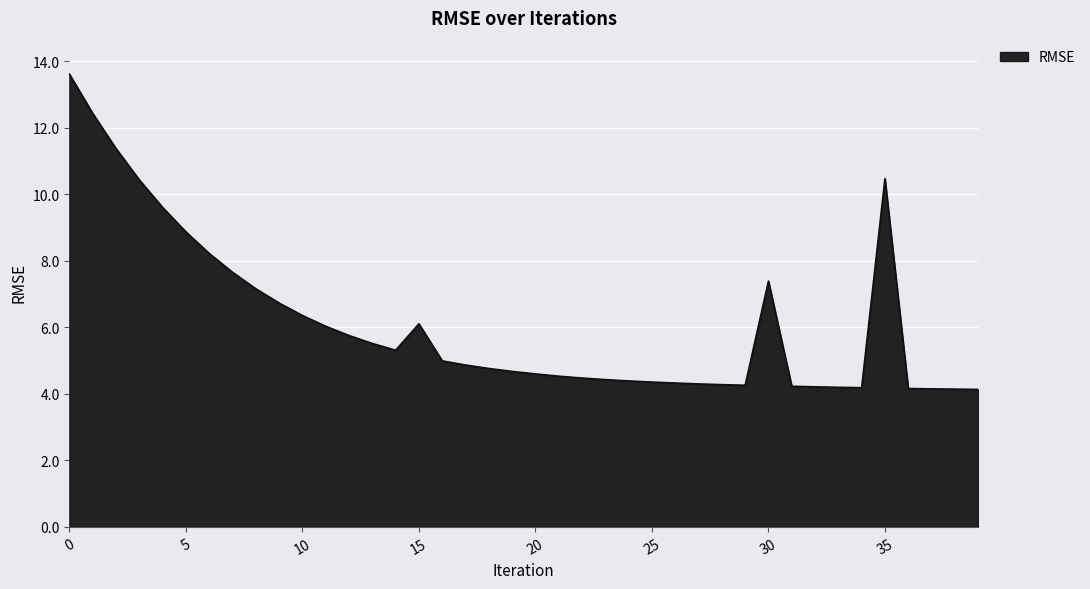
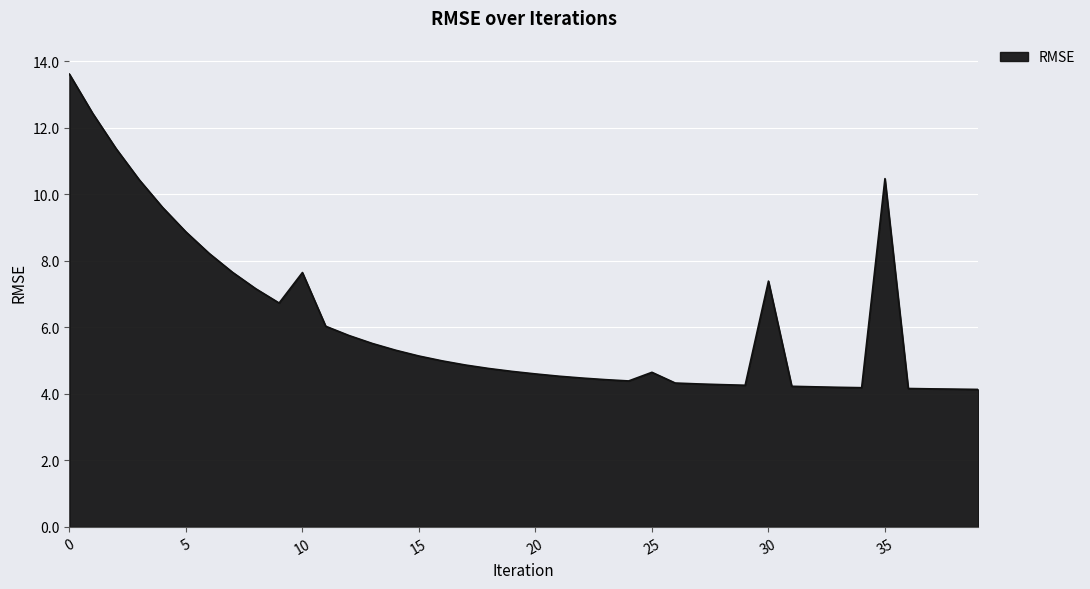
10: 6.4 -> 7.6
15: 6.1 -> 5.1
25: 4.4 -> 4.6
